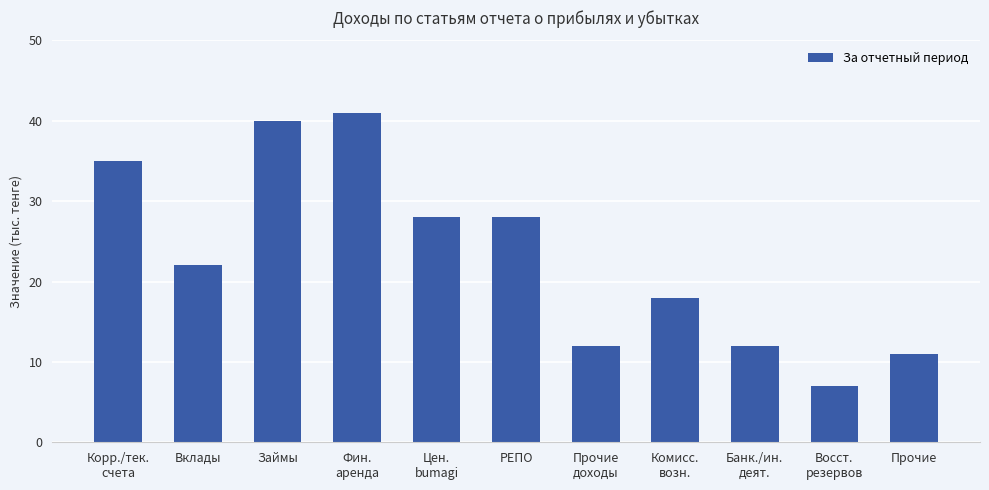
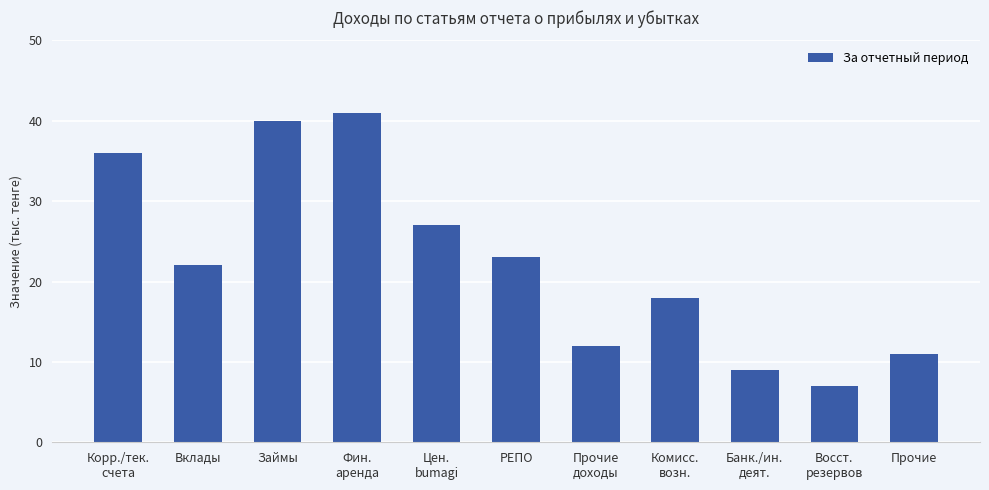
Корр./тек. счета: 35 -> 36
Цен. bumagi: 28 -> 27
РЕПО: 28 -> 23
Банк./ин. деят.: 12 -> 9
